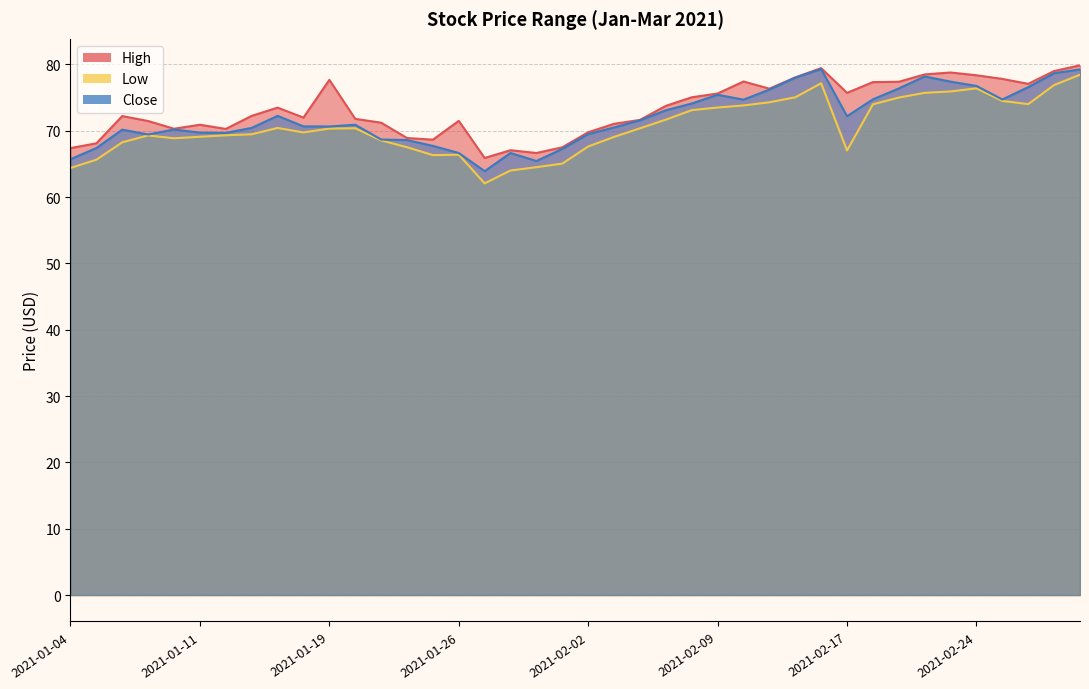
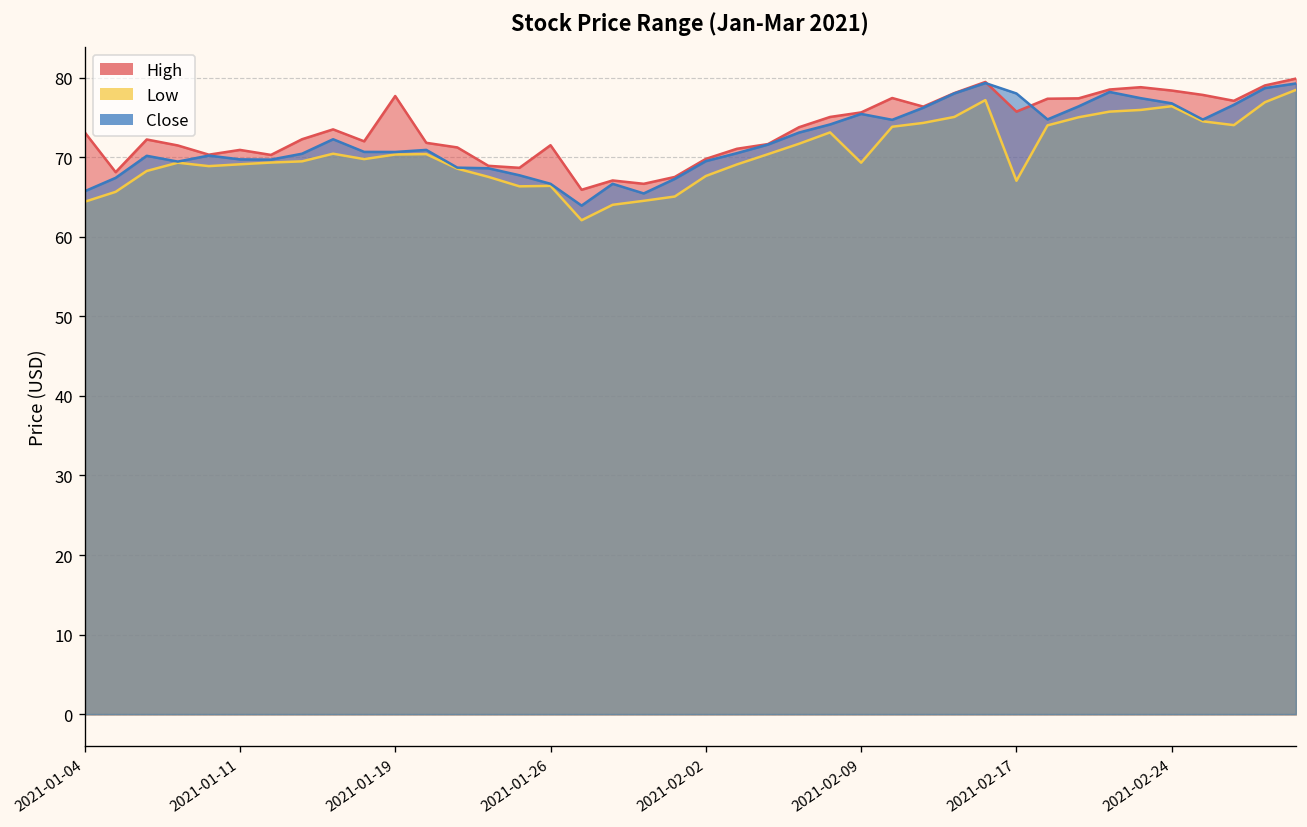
High, 2021-01-04: 67 -> 73
Low, 2021-02-09: 74 -> 69
Close, 2021-02-17: 72 -> 78
